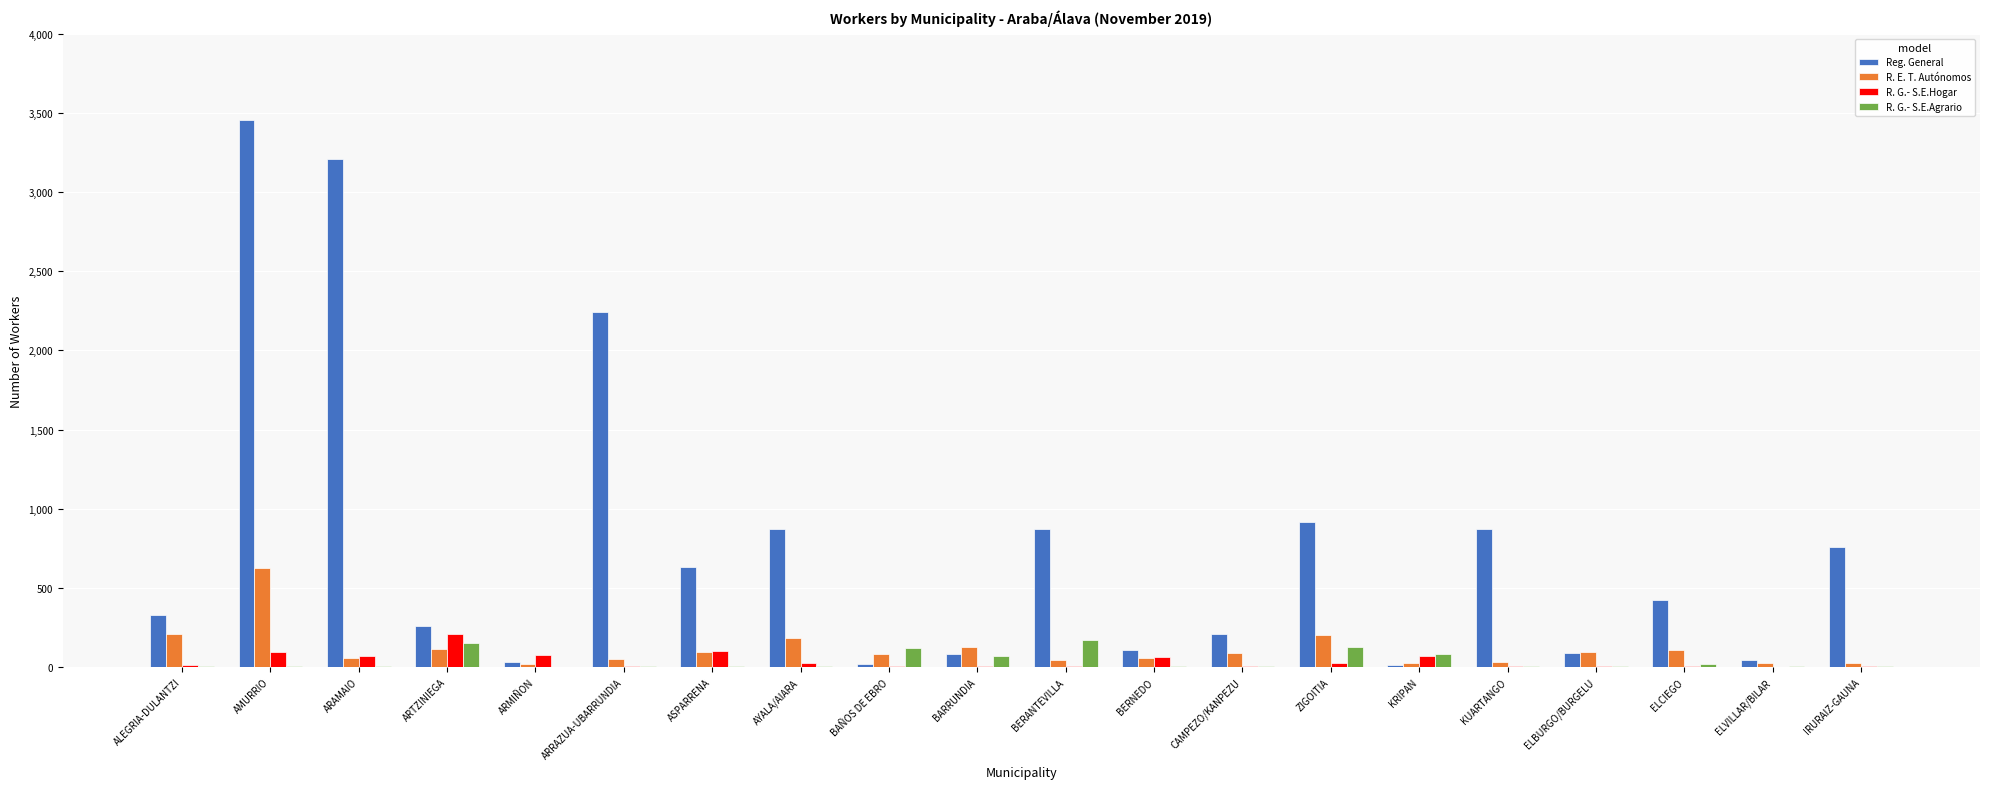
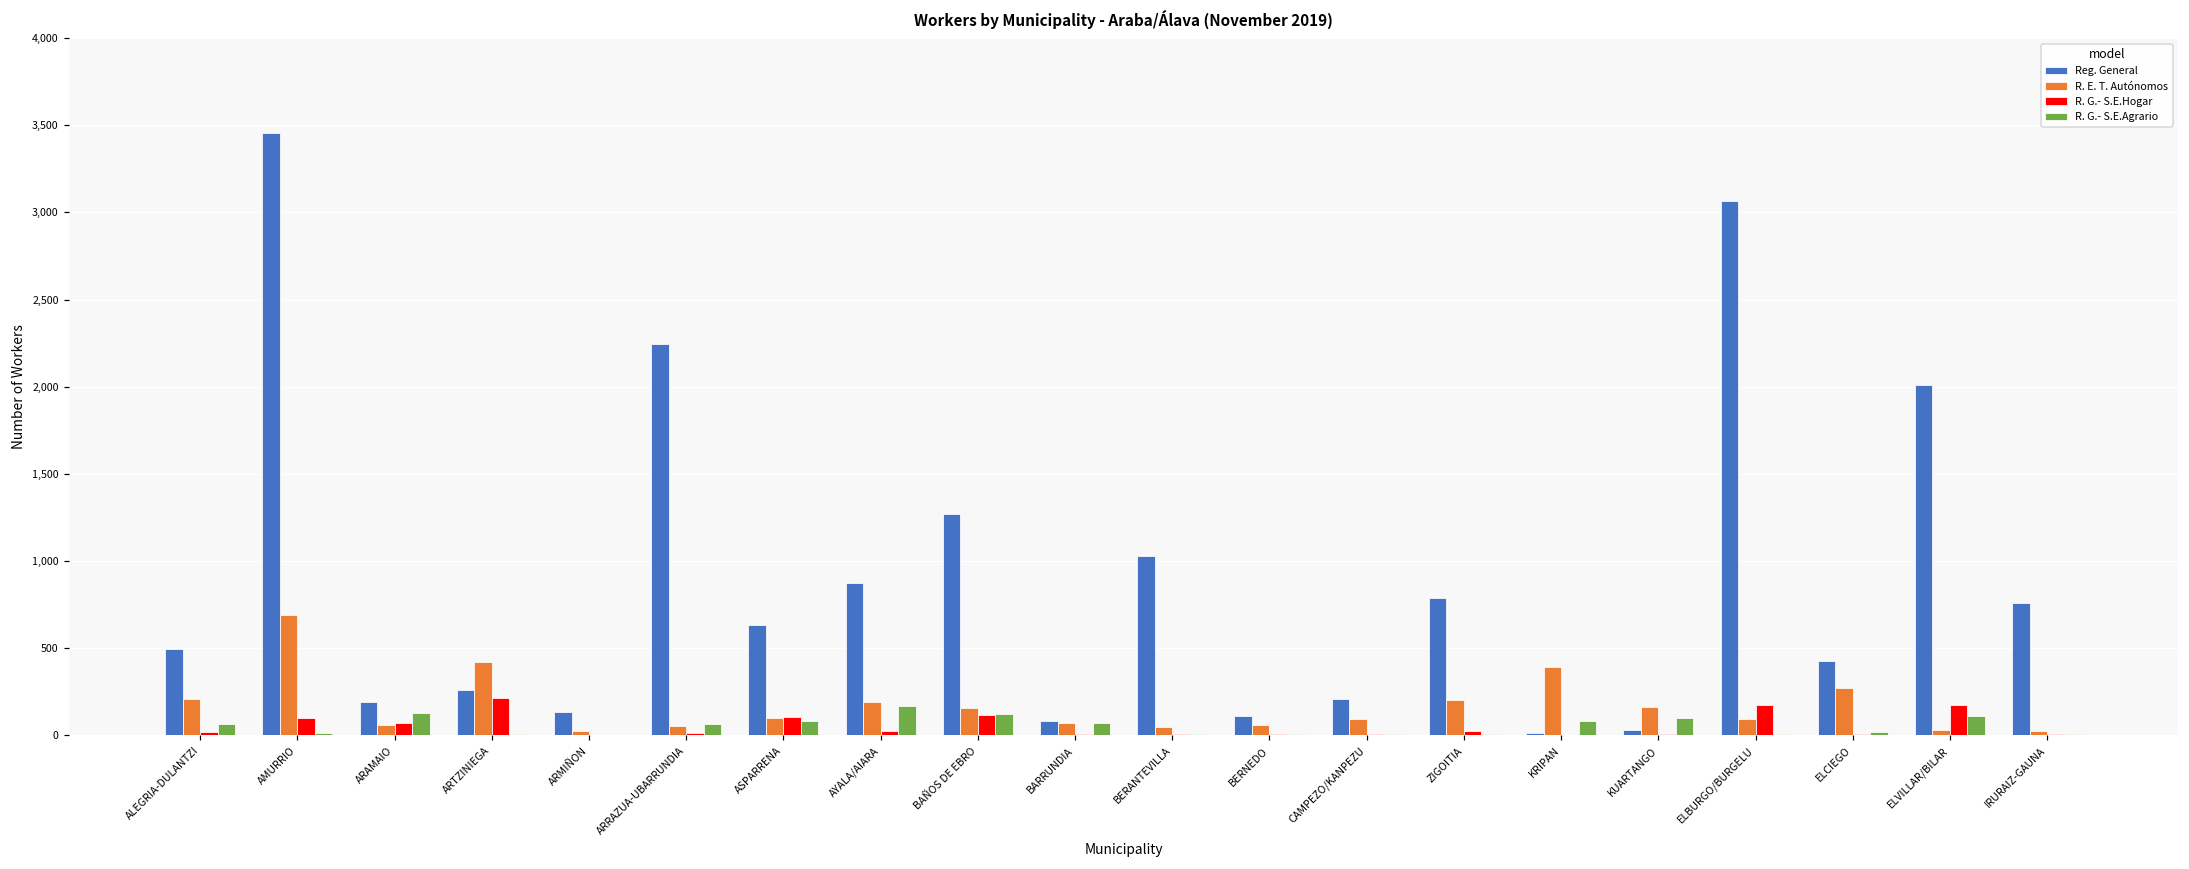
Reg. General, ALEGRIA-DULANTZI: 330 -> 500
R. G.- S.E.Agrario, ALEGRIA-DULANTZI: 10 -> 70
R. E. T. Autónomos, AMURRIO: 630 -> 690
Reg. General, ARAMAIO: 3,210 -> 190
R. G.- S.E.Agrario, ARAMAIO: 10 -> 120
R. E. T. Autónomos, ARTZINIEGA: 110 -> 420
R. G.- S.E.Agrario, ARTZINIEGA: 150 -> 10
Reg. General, ARMIÑON: 30 -> 130
R. G.- S.E.Hogar, ARMIÑON: 80 -> 0
R. G.- S.E.Agrario, ARRAZUA-UBARRUNDIA: 10 -> 60
R. G.- S.E.Agrario, ASPARRENA: 10 -> 80
R. G.- S.E.Agrario, AYALA/AIARA: 10 -> 170
Reg. General, BAÑOS DE EBRO: 20 -> 1,270
R. E. T. Autónomos, BAÑOS DE EBRO: 80 -> 150
R. G.- S.E.Hogar, BAÑOS DE EBRO: 10 -> 110
R. E. T. Autónomos, BARRUNDIA: 130 -> 70
Reg. General, BERANTEVILLA: 870 -> 1,030
R. G.- S.E.Agrario, BERANTEVILLA: 170 -> 10
R. G.- S.E.Hogar, BERNEDO: 70 -> 10
Reg. General, ZIGOITIA: 920 -> 790
R. G.- S.E.Agrario, ZIGOITIA: 130 -> 10
R. E. T. Autónomos, KRIPAN: 30 -> 390
R. G.- S.E.Hogar, KRIPAN: 70 -> 0
Reg. General, KUARTANGO: 870 -> 30
R. E. T. Autónomos, KUARTANGO: 30 -> 160
R. G.- S.E.Agrario, KUARTANGO: 10 -> 100
Reg. General, ELBURGO/BURGELU: 90 -> 3,070
R. G.- S.E.Hogar, ELBURGO/BURGELU: 10 -> 170
R. E. T. Autónomos, ELCIEGO: 110 -> 270
Reg. General, ELVILLAR/BILAR: 50 -> 2,010
R. G.- S.E.Hogar, ELVILLAR/BILAR: 0 -> 170
R. G.- S.E.Agrario, ELVILLAR/BILAR: 10 -> 110
